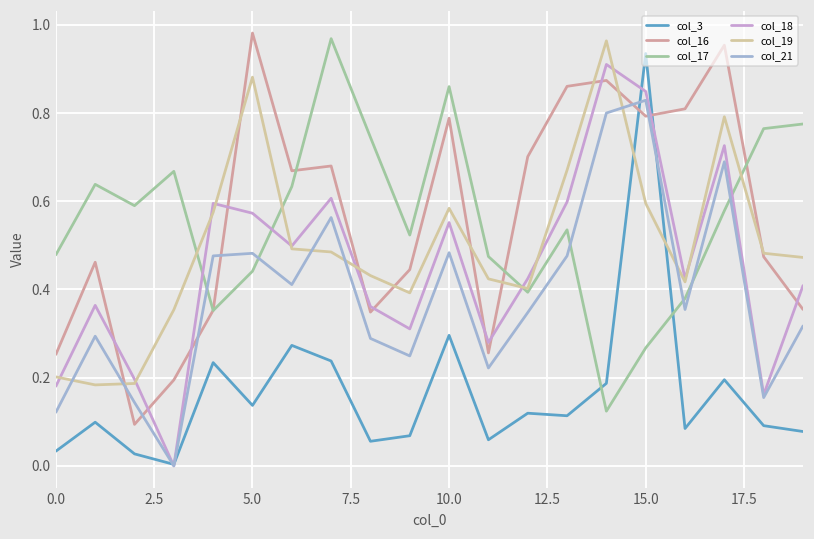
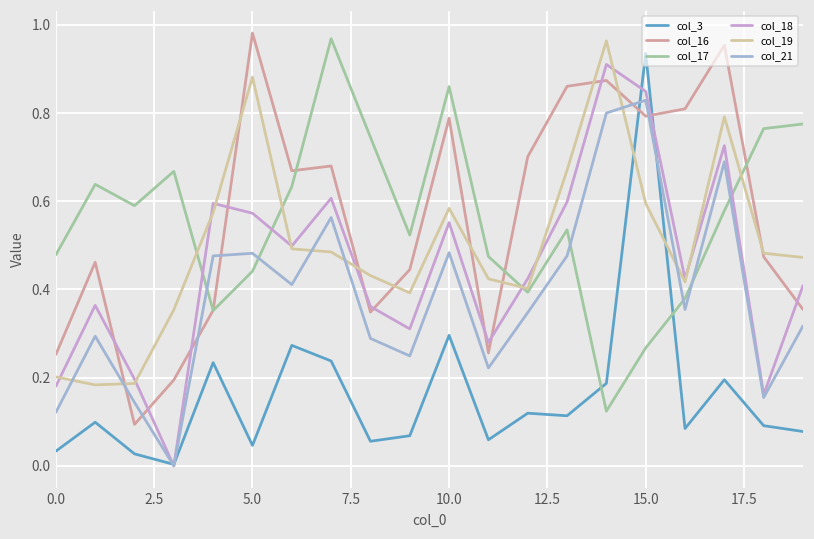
col_3, 5.0: 0.14 -> 0.05
